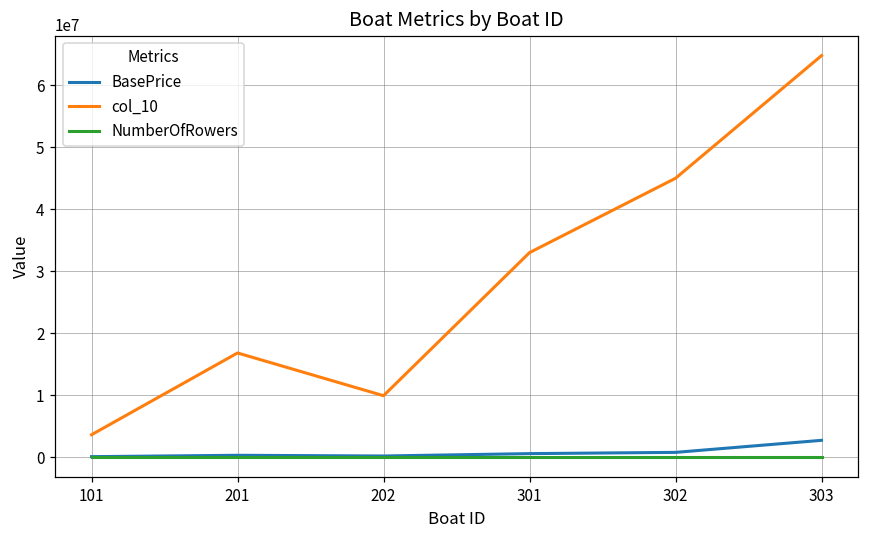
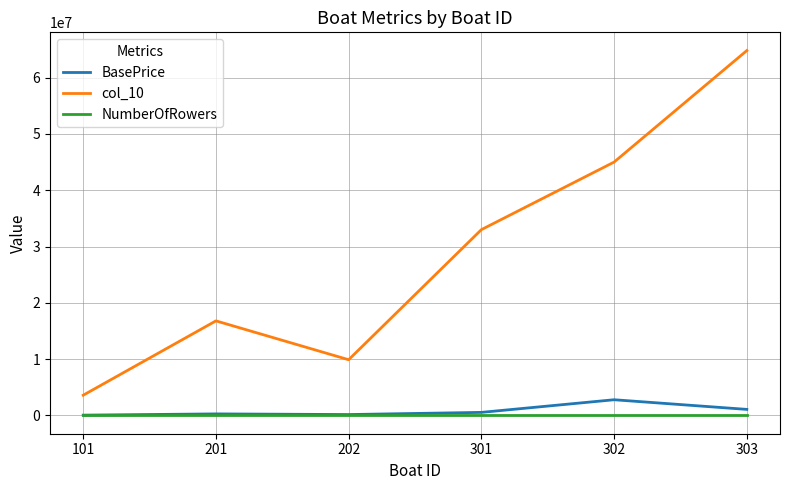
BasePrice, 302: 1000000 -> 3000000
BasePrice, 303: 3000000 -> 1000000
